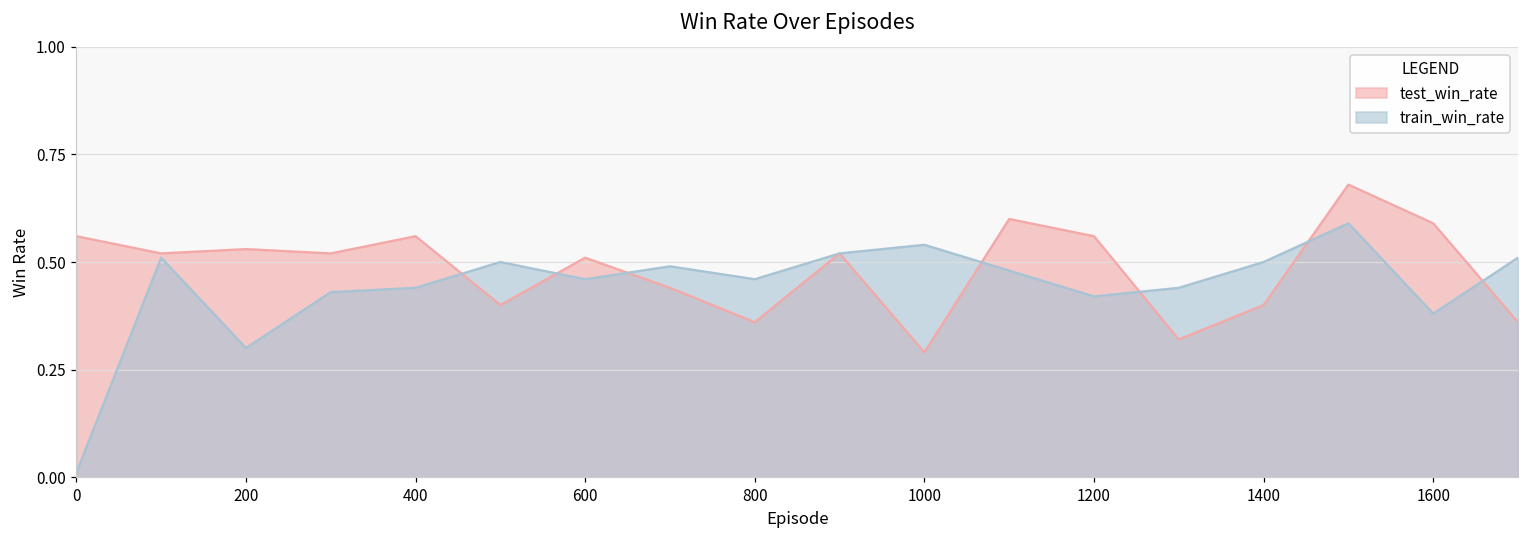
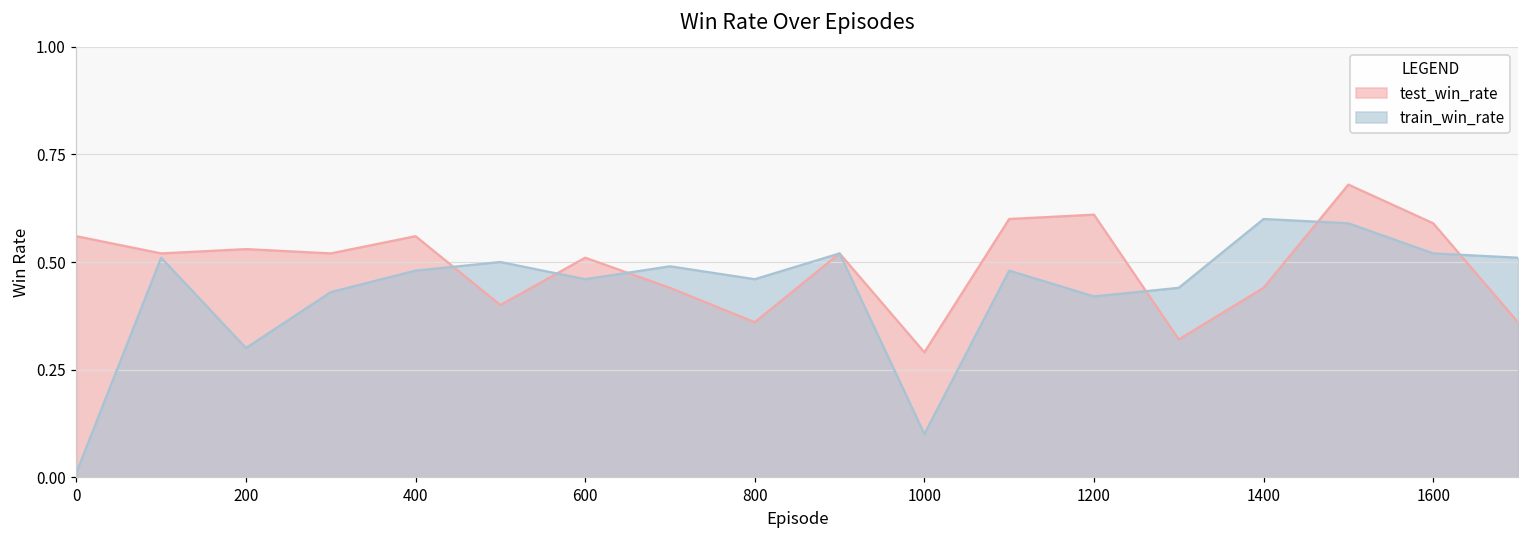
train_win_rate, 400: 0.44 -> 0.48
train_win_rate, 1000: 0.54 -> 0.10
test_win_rate, 1200: 0.56 -> 0.61
test_win_rate, 1400: 0.40 -> 0.44
train_win_rate, 1400: 0.5 -> 0.6
train_win_rate, 1600: 0.38 -> 0.52
